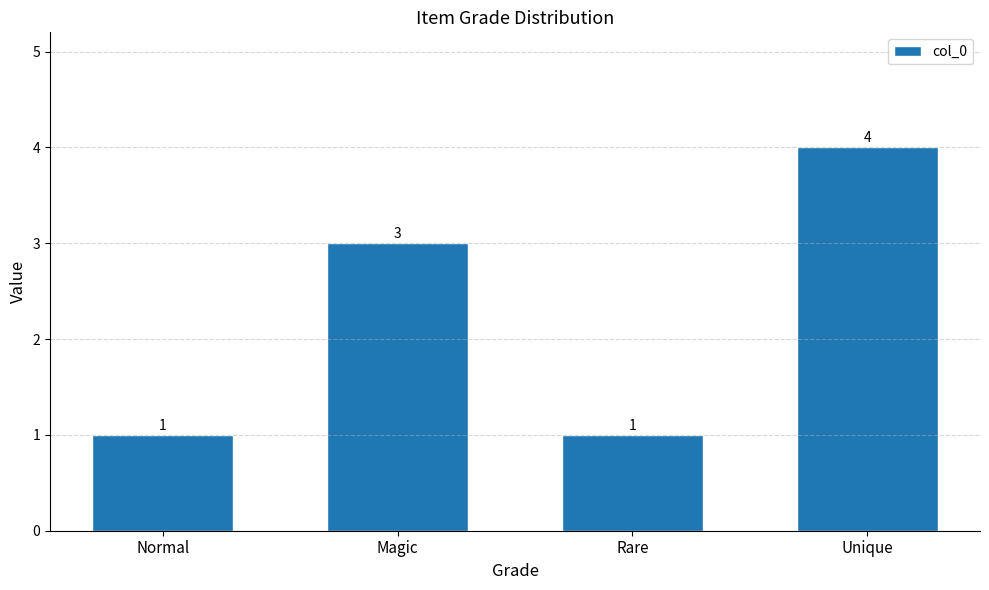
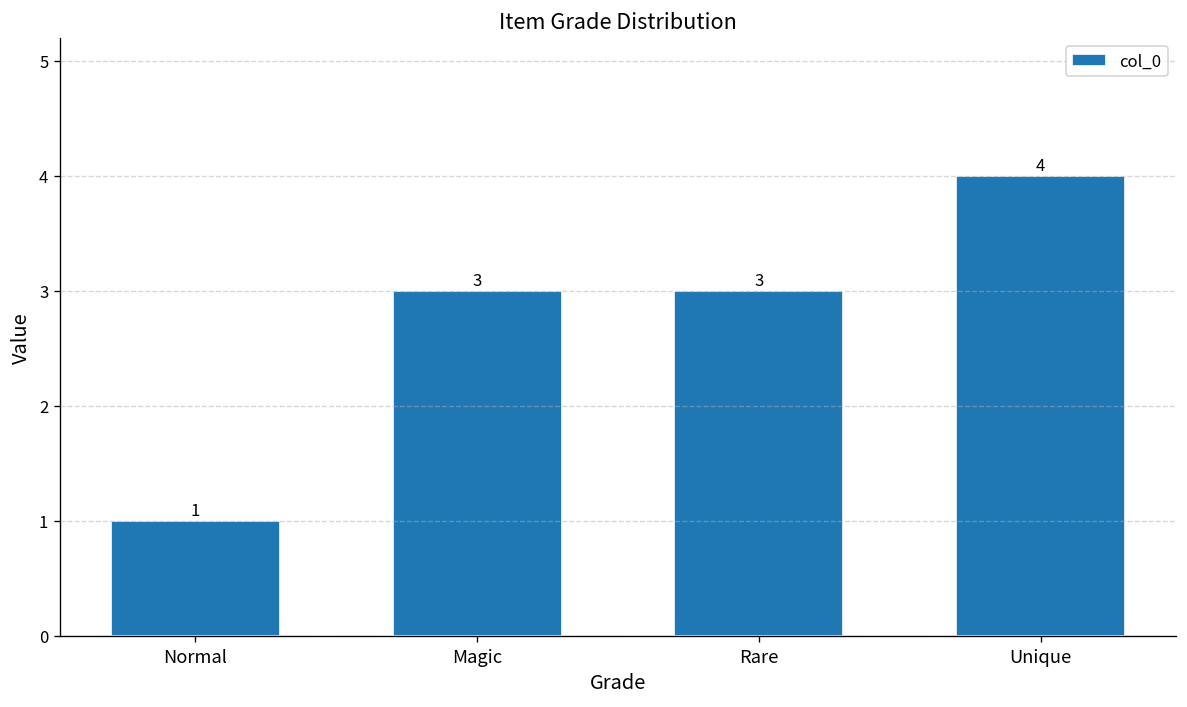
Rare: 1 -> 3
